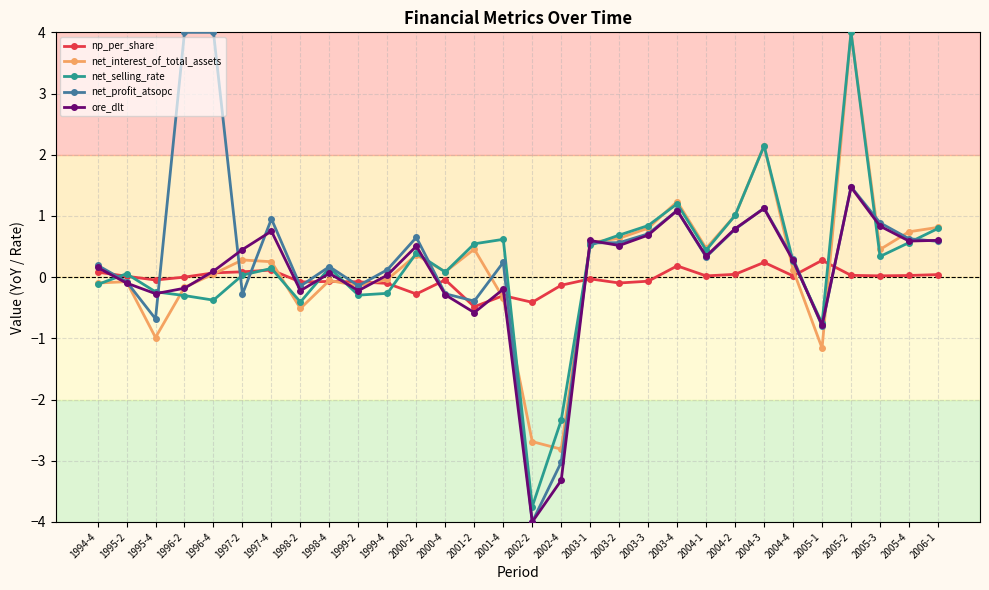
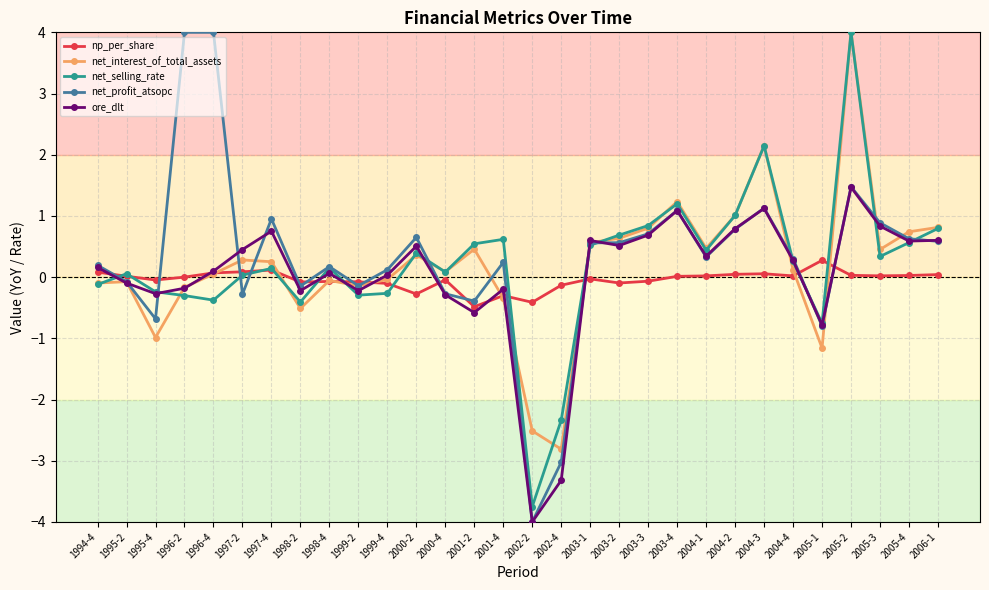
net_interest_of_total_assets, 2002-2: -2.7 -> -2.5
np_per_share, 2003-4: 0.2 -> 0.0
np_per_share, 2004-3: 0.2 -> 0.1
